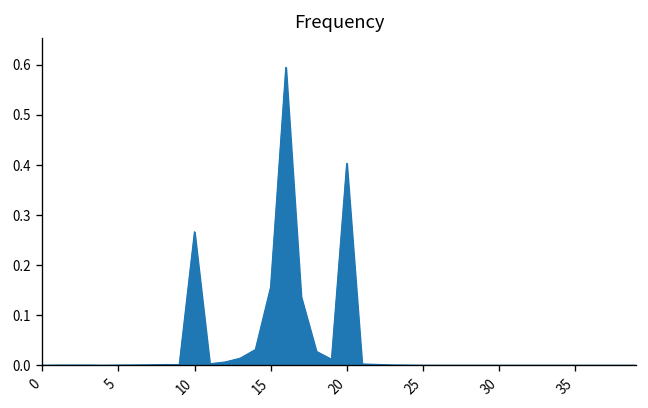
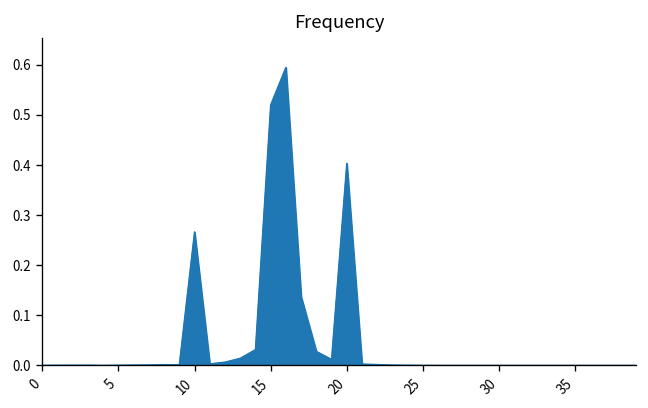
15: 0.16 -> 0.52
